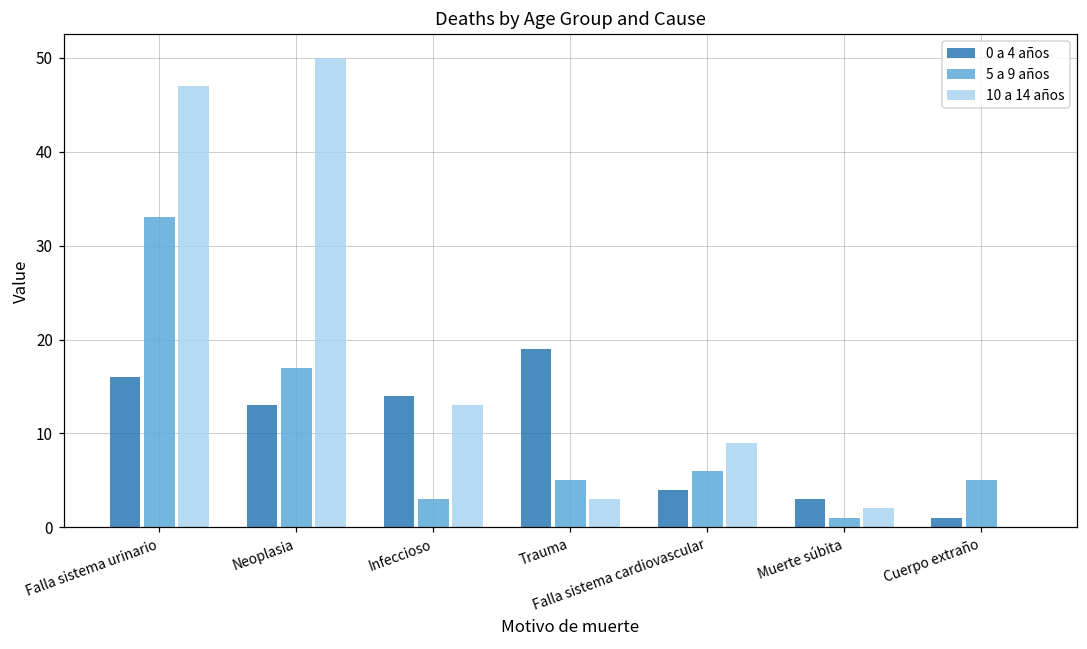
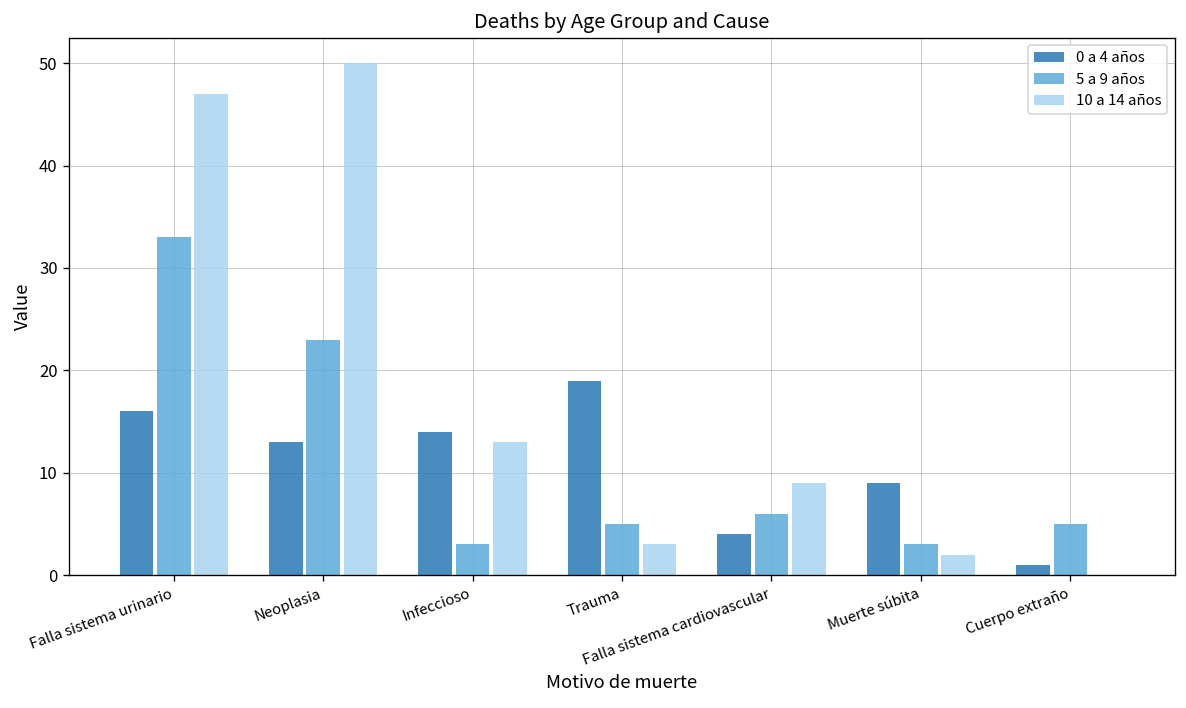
5 a 9 años, Neoplasia: 17 -> 23
0 a 4 años, Muerte súbita: 3 -> 9
5 a 9 años, Muerte súbita: 1 -> 3
